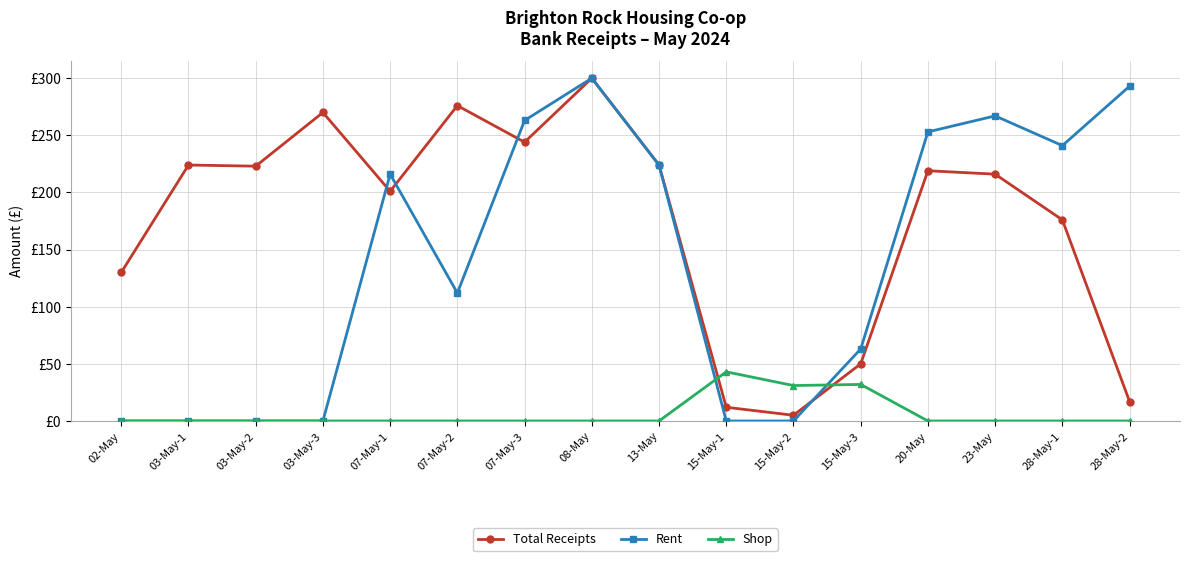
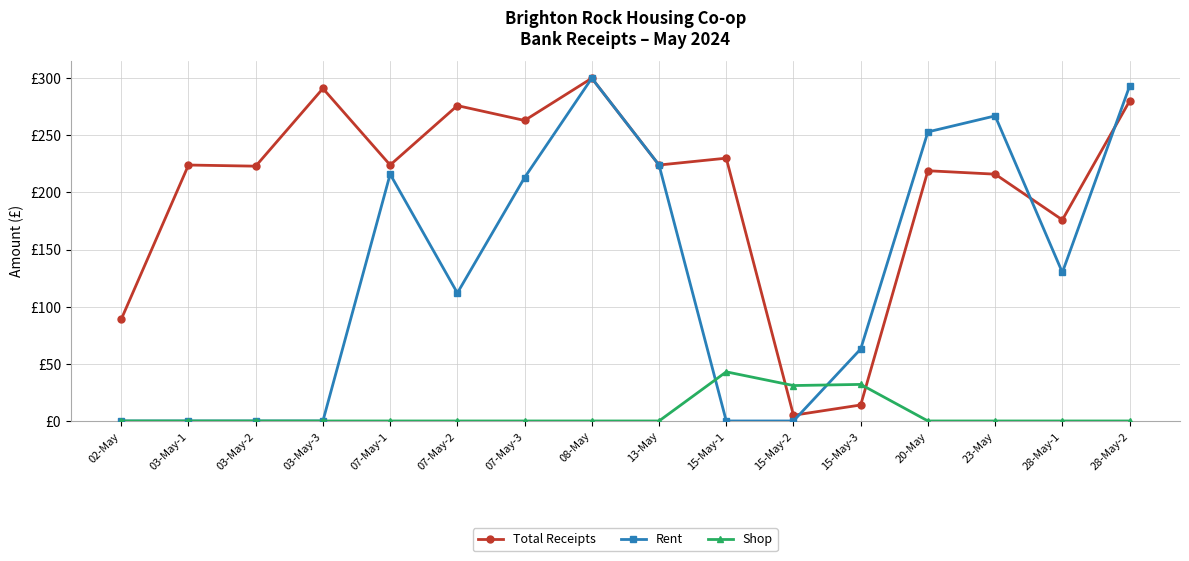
Total Receipts, 02-May: £130 -> £89
Total Receipts, 03-May-3: £270 -> £291
Total Receipts, 07-May-1: £201 -> £224
Total Receipts, 07-May-3: £244 -> £263
Rent, 07-May-3: £263 -> £213
Total Receipts, 15-May-1: £12 -> £230
Total Receipts, 15-May-3: £50 -> £14
Rent, 28-May-1: £241 -> £130
Total Receipts, 28-May-2: £17 -> £280
